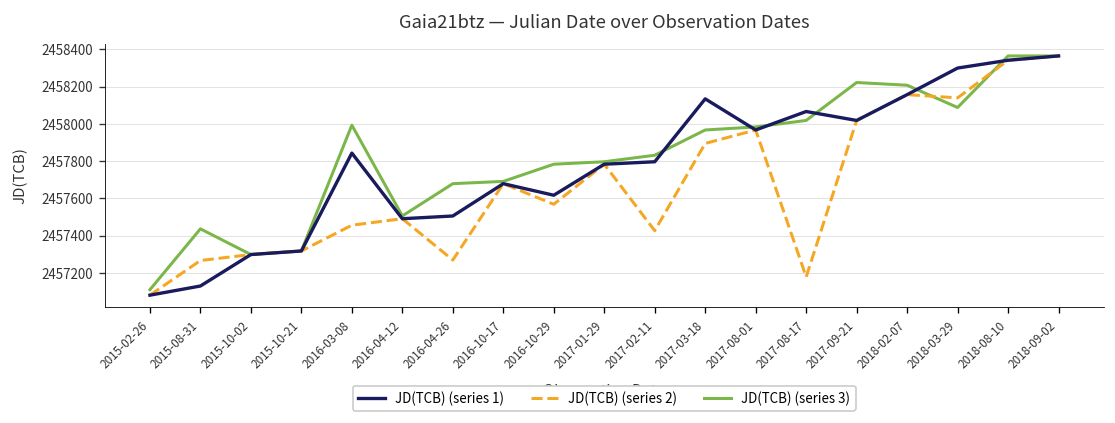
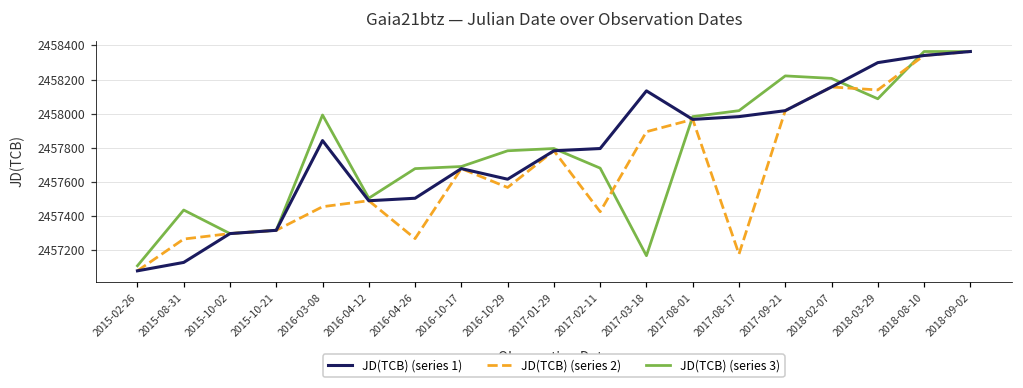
JD(TCB) (series 3), 2017-02-11: 2457830 -> 2457680
JD(TCB) (series 3), 2017-03-18: 2457970 -> 2457170
JD(TCB) (series 1), 2017-08-17: 2458070 -> 2457980
